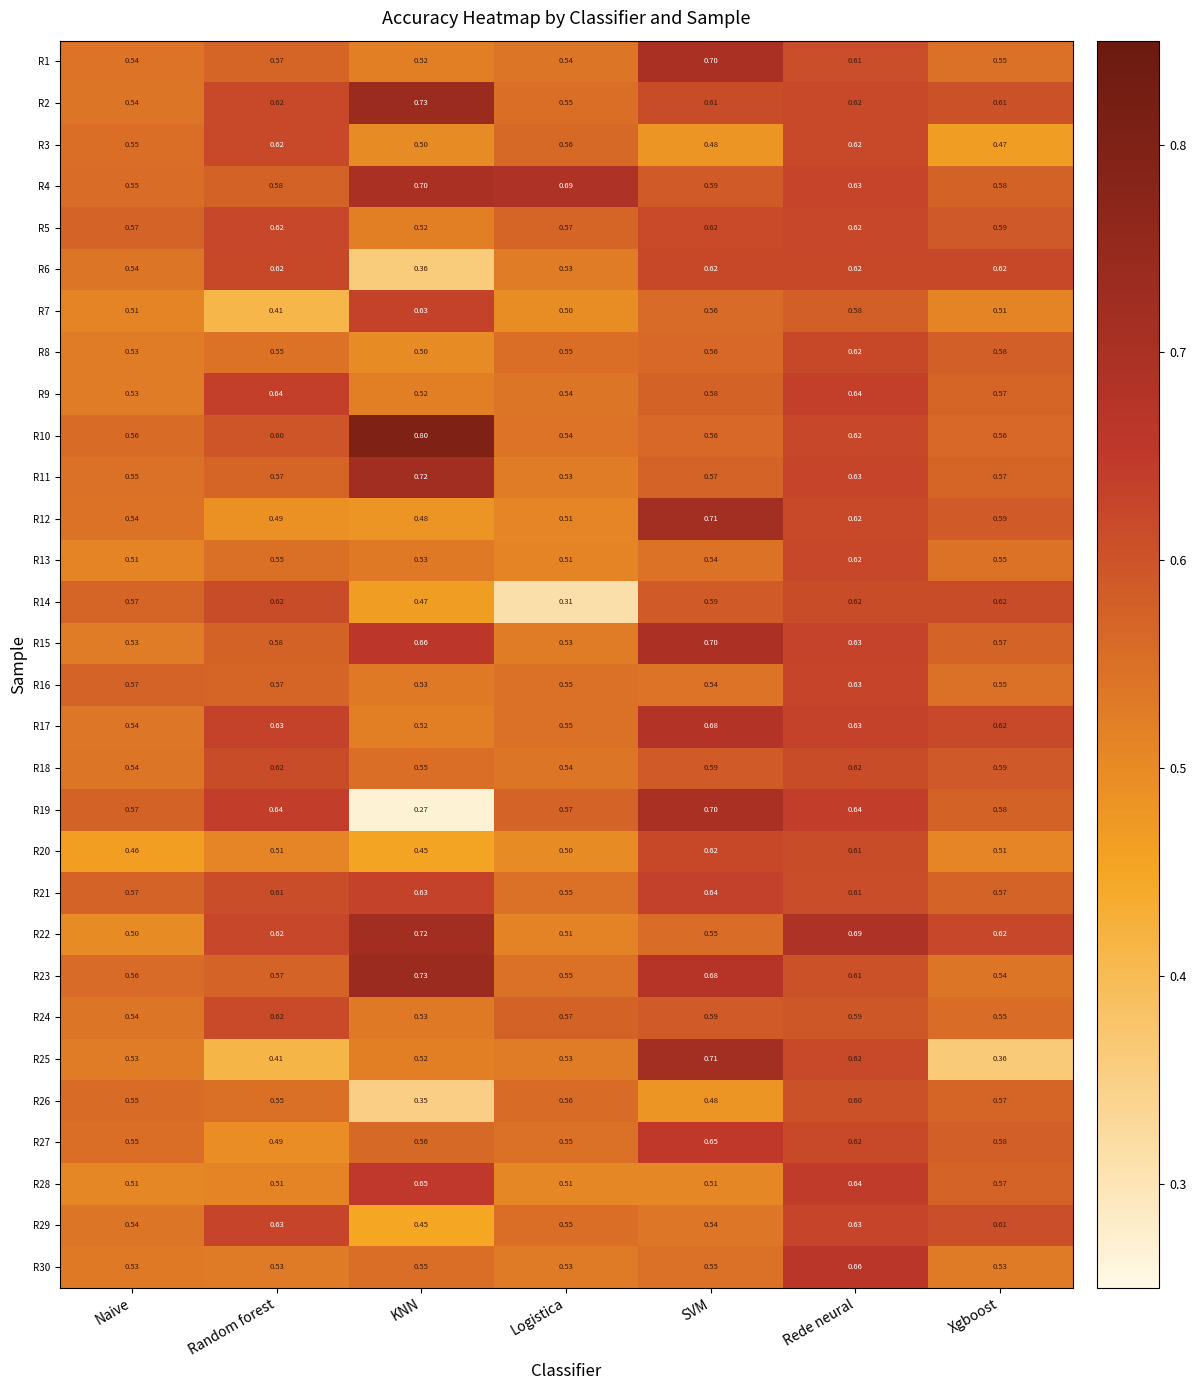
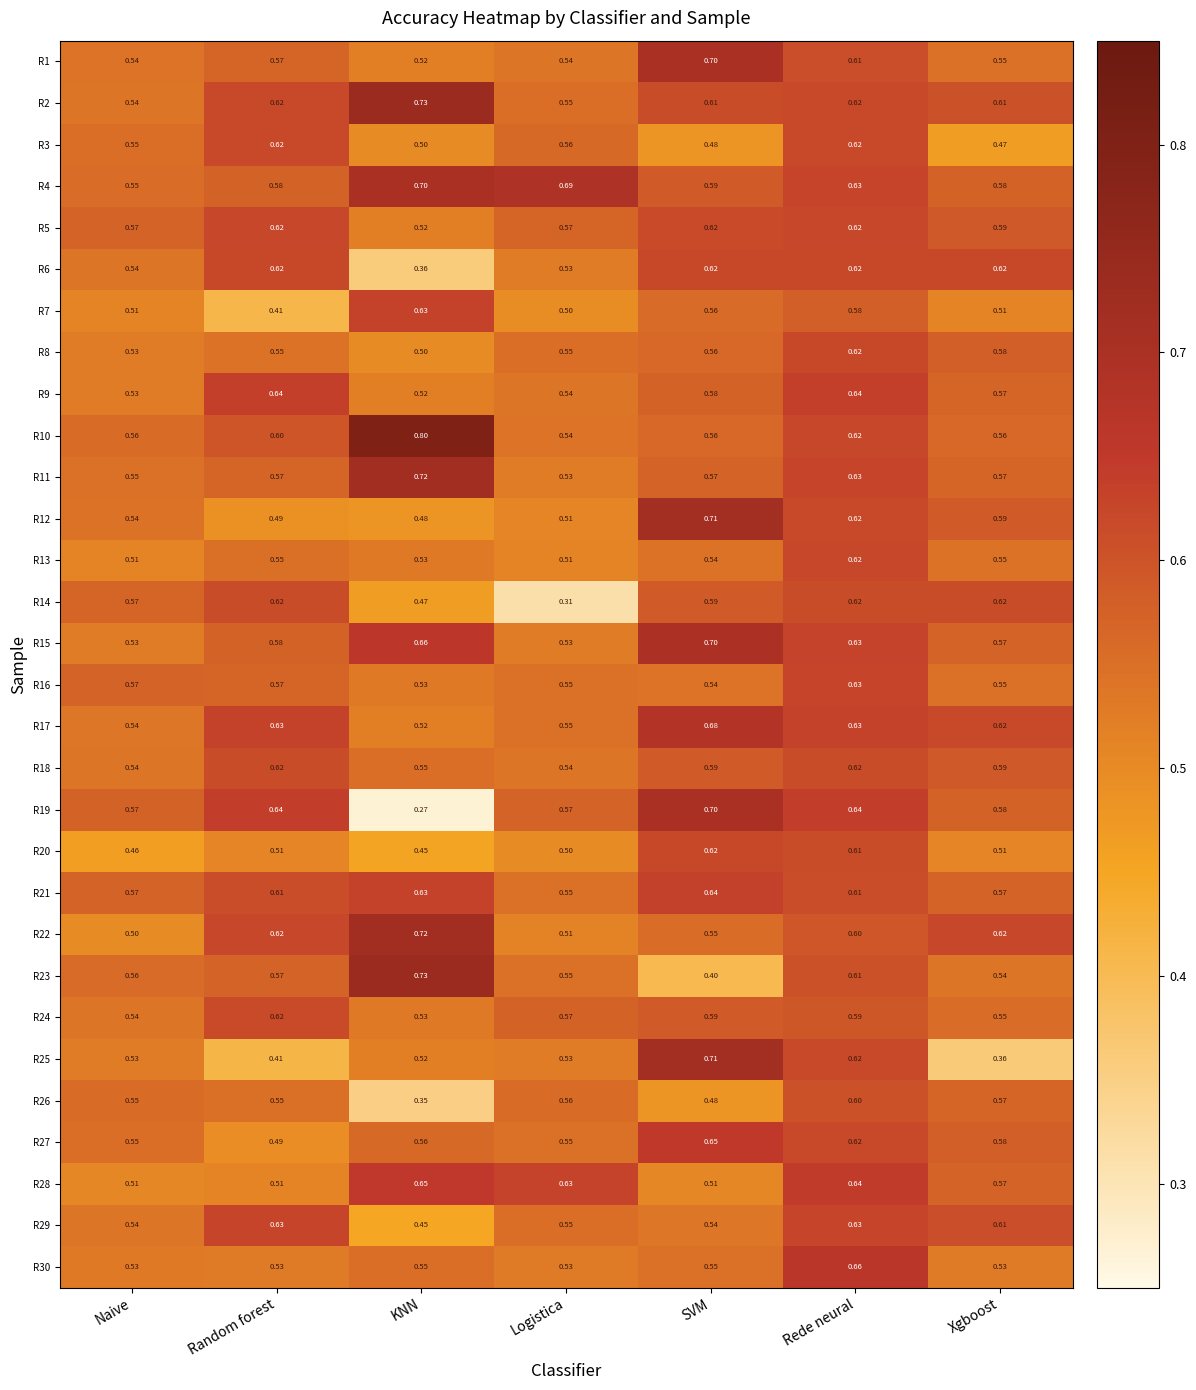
R22, Rede neural: 0.69 -> 0.60
R23, SVM: 0.68 -> 0.40
R28, Logistica: 0.51 -> 0.63
